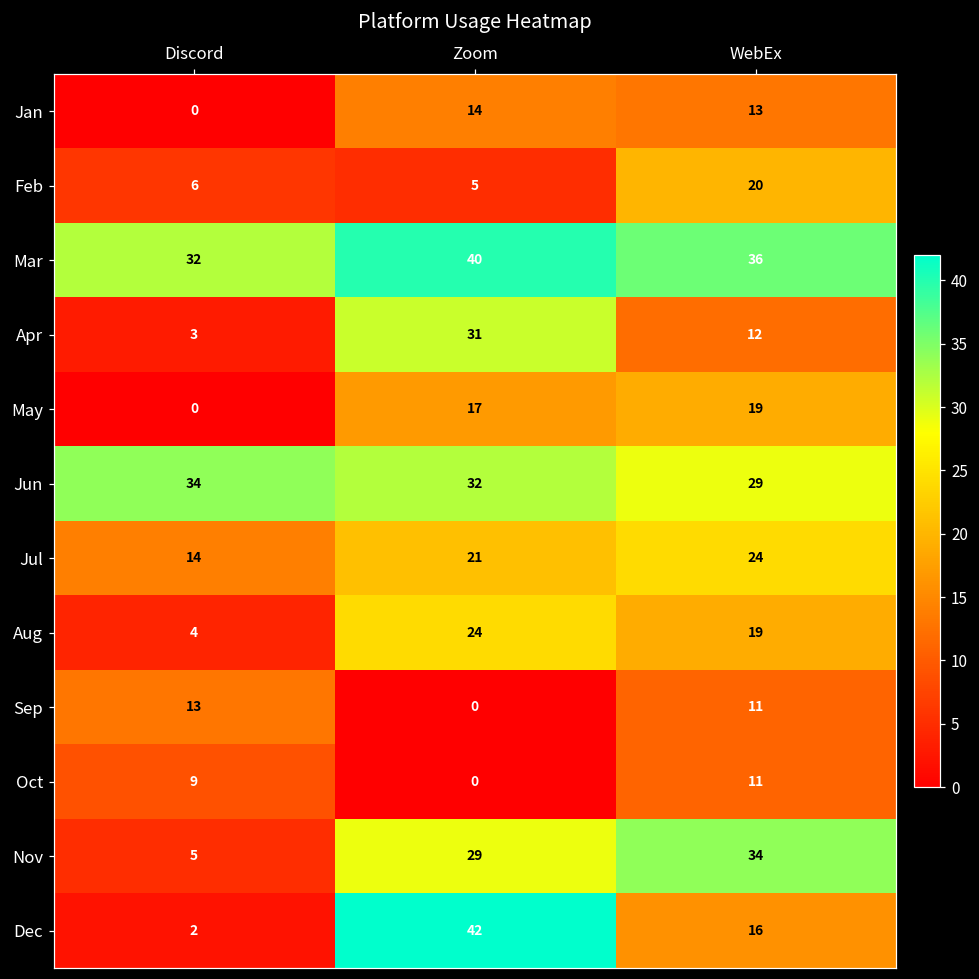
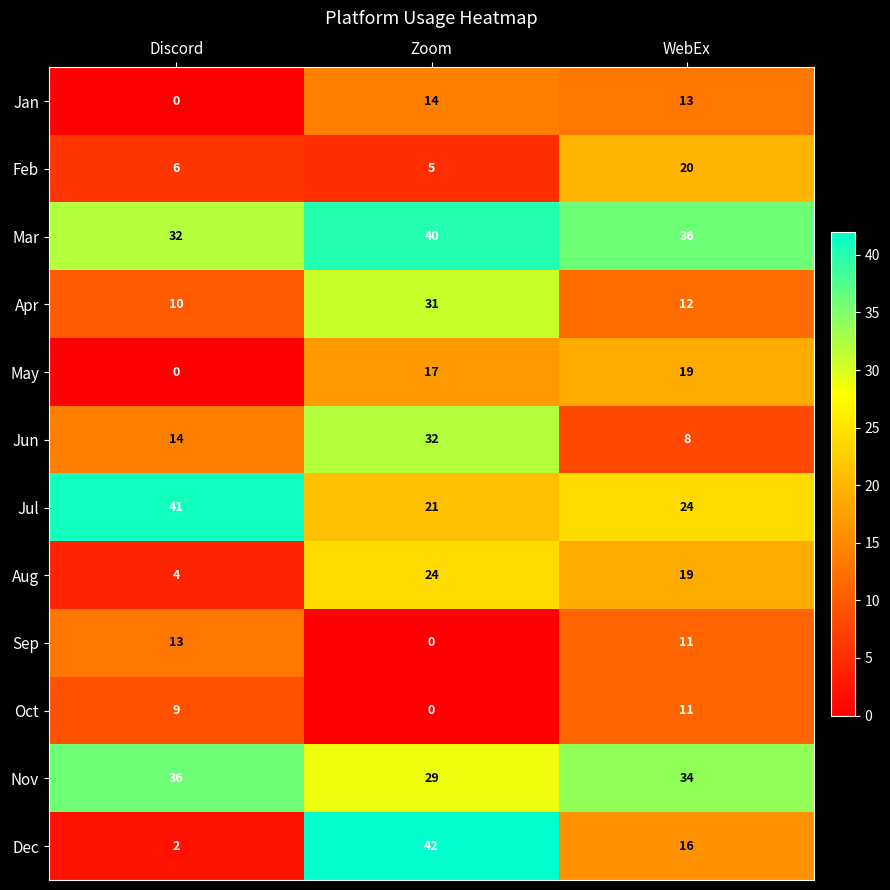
Apr, Discord: 3 -> 10
Jun, Discord: 34 -> 14
Jun, WebEx: 29 -> 8
Jul, Discord: 14 -> 41
Nov, Discord: 5 -> 36
